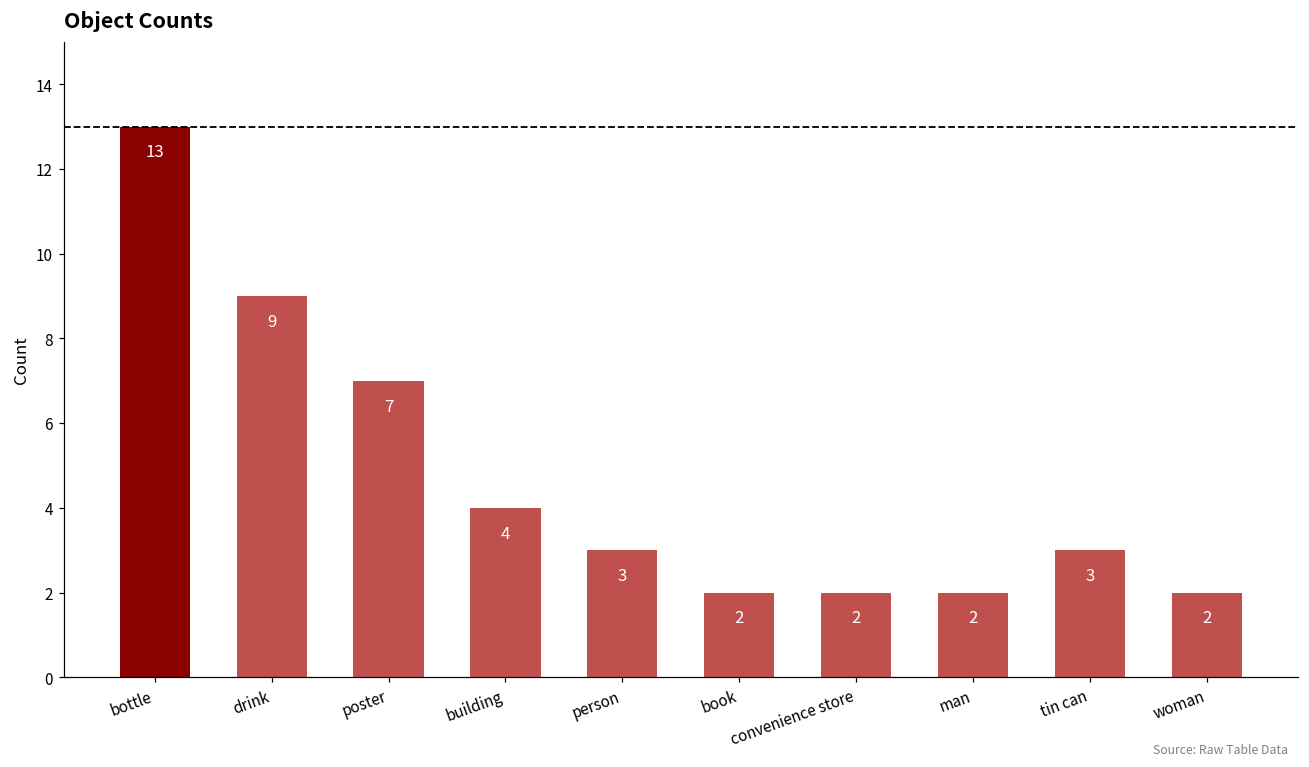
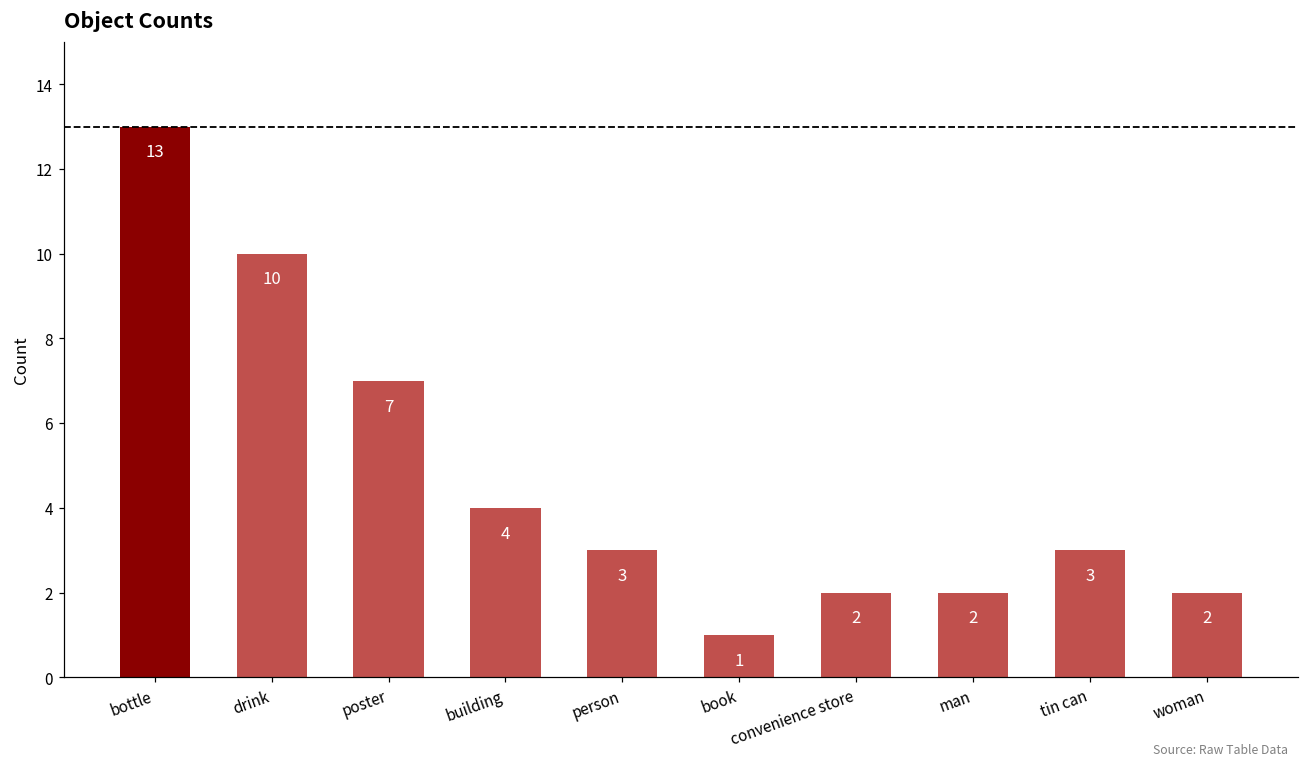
drink: 9 -> 10
book: 2 -> 1
